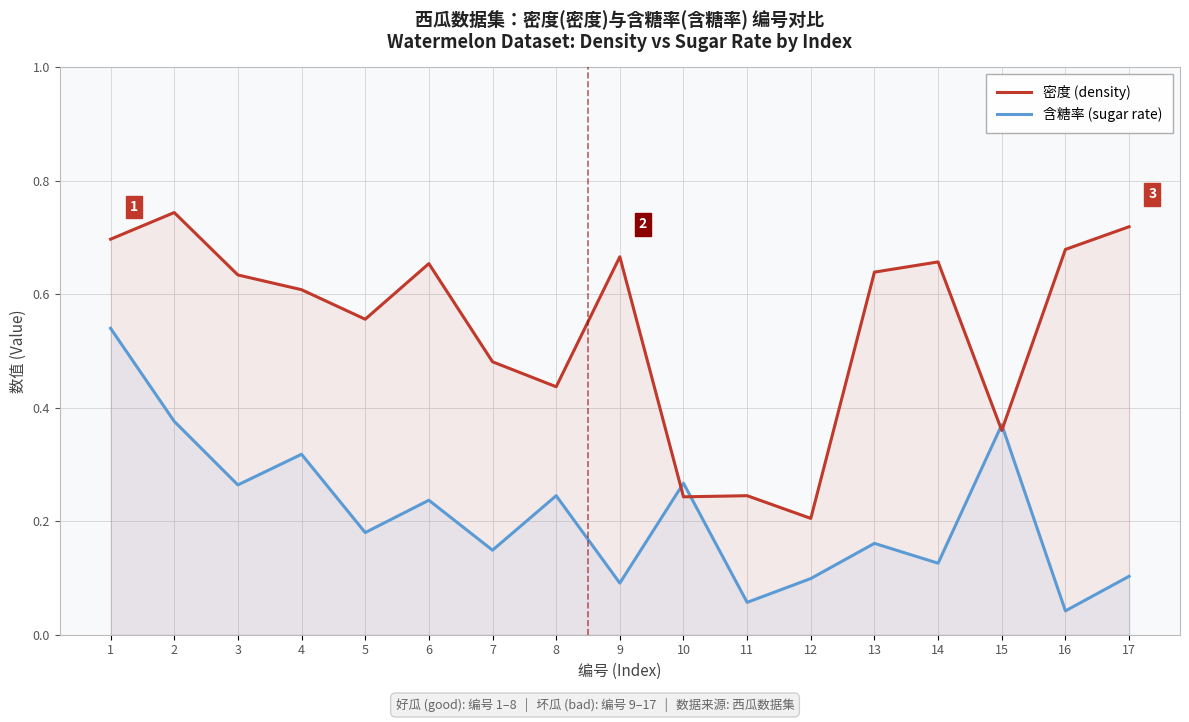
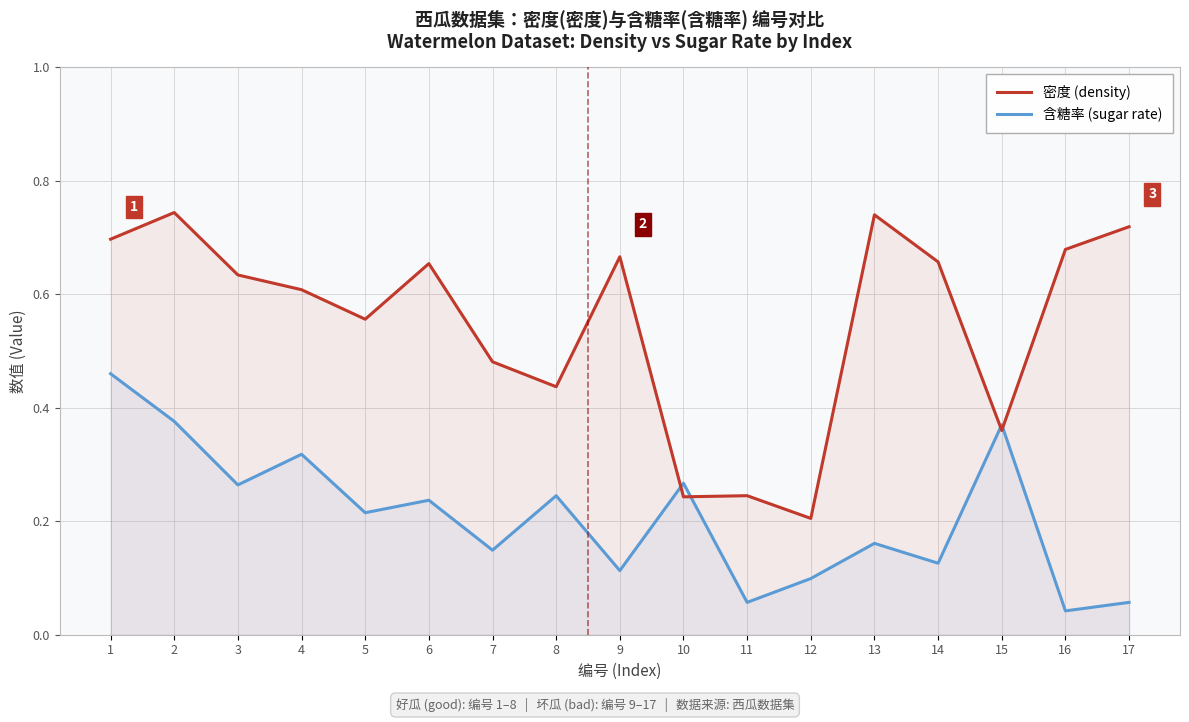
含糖率 (sugar rate), 1: 0.54 -> 0.46
含糖率 (sugar rate), 5: 0.18 -> 0.22
含糖率 (sugar rate), 9: 0.09 -> 0.11
密度 (density), 13: 0.64 -> 0.74
含糖率 (sugar rate), 17: 0.10 -> 0.06
